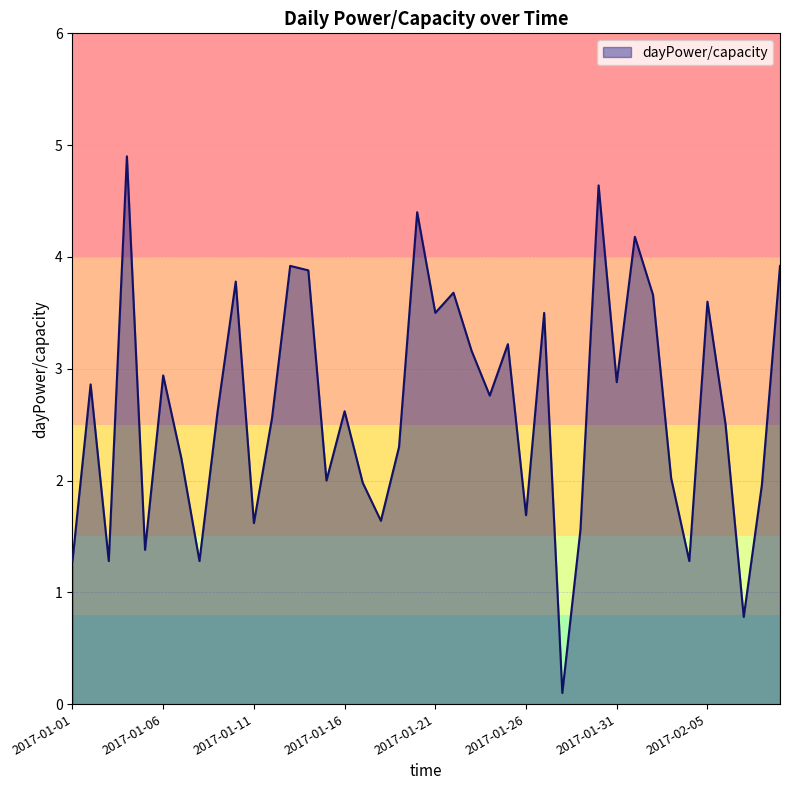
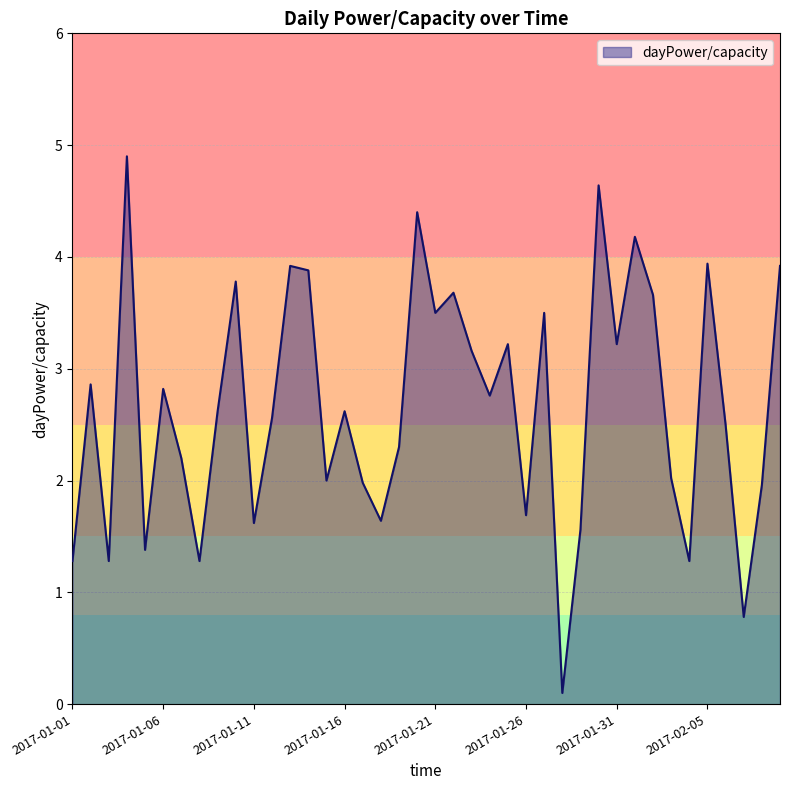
2017-01-06: 2.94 -> 2.82
2017-01-31: 2.88 -> 3.22
2017-02-05: 3.60 -> 3.94
